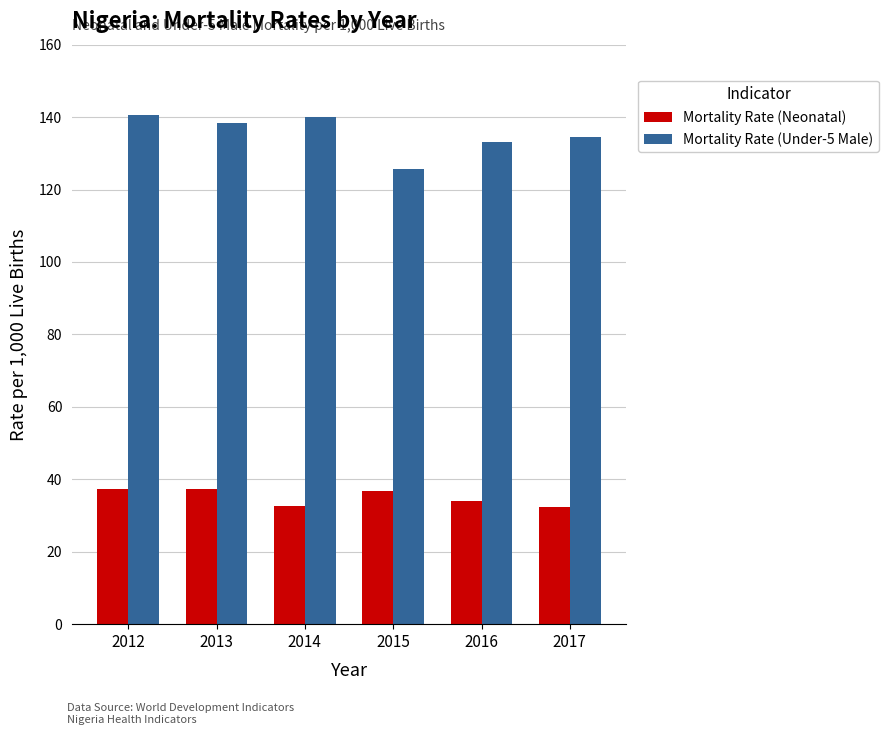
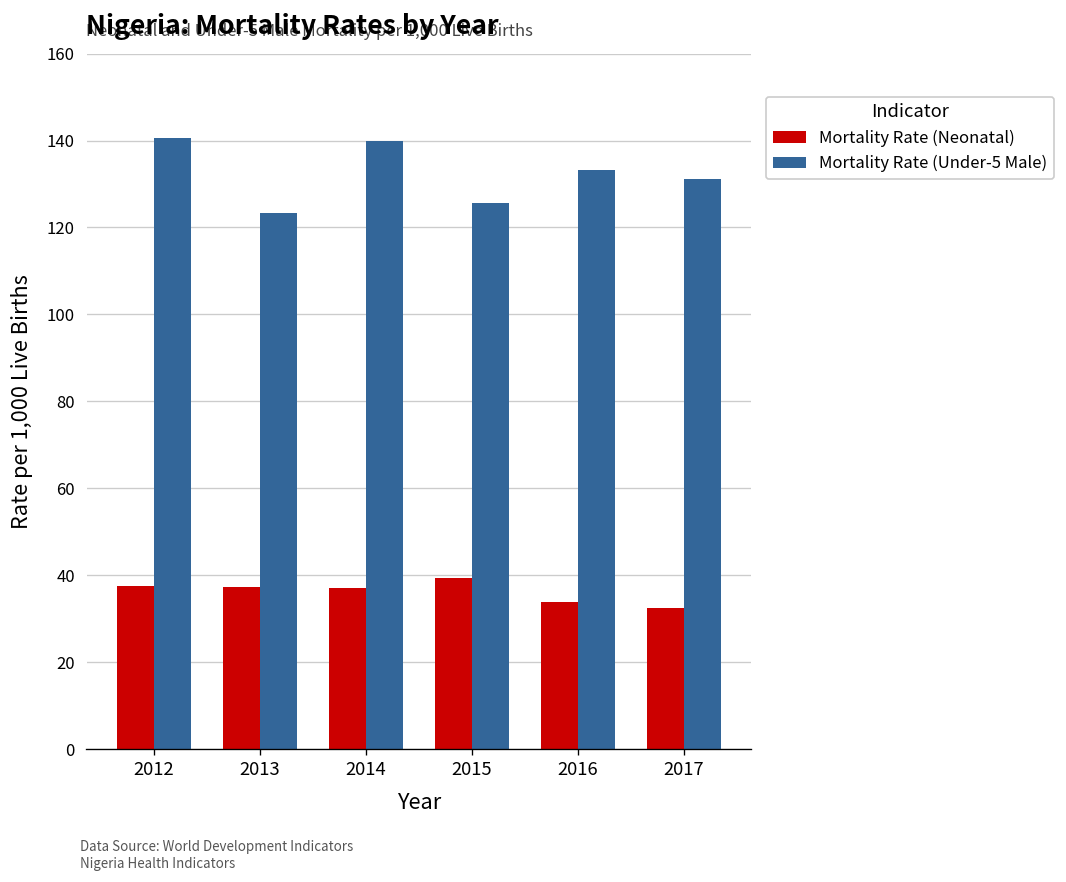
Mortality Rate (Under-5 Male), 2013: 138 -> 123
Mortality Rate (Neonatal), 2014: 33 -> 37
Mortality Rate (Neonatal), 2015: 37 -> 39
Mortality Rate (Under-5 Male), 2017: 135 -> 131
